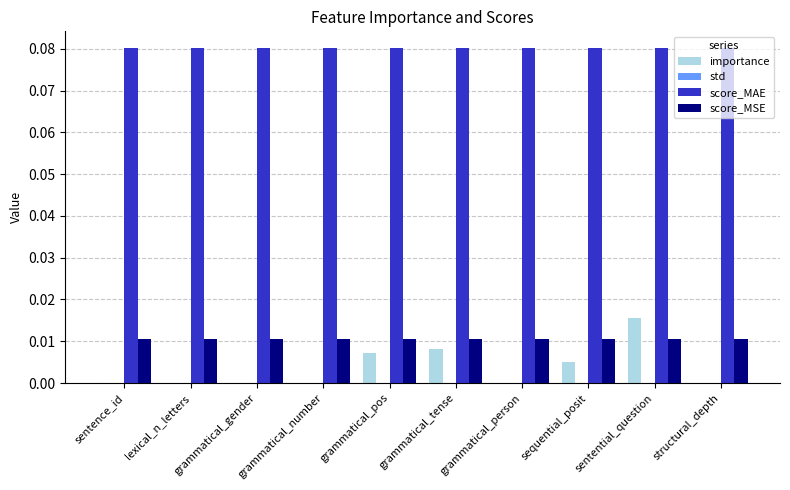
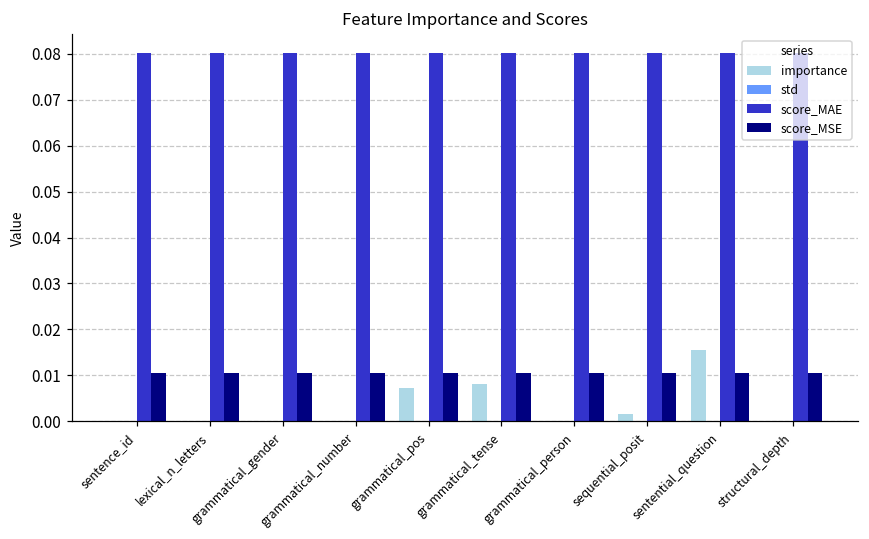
importance, sequential_posit: 0.005 -> 0.002
